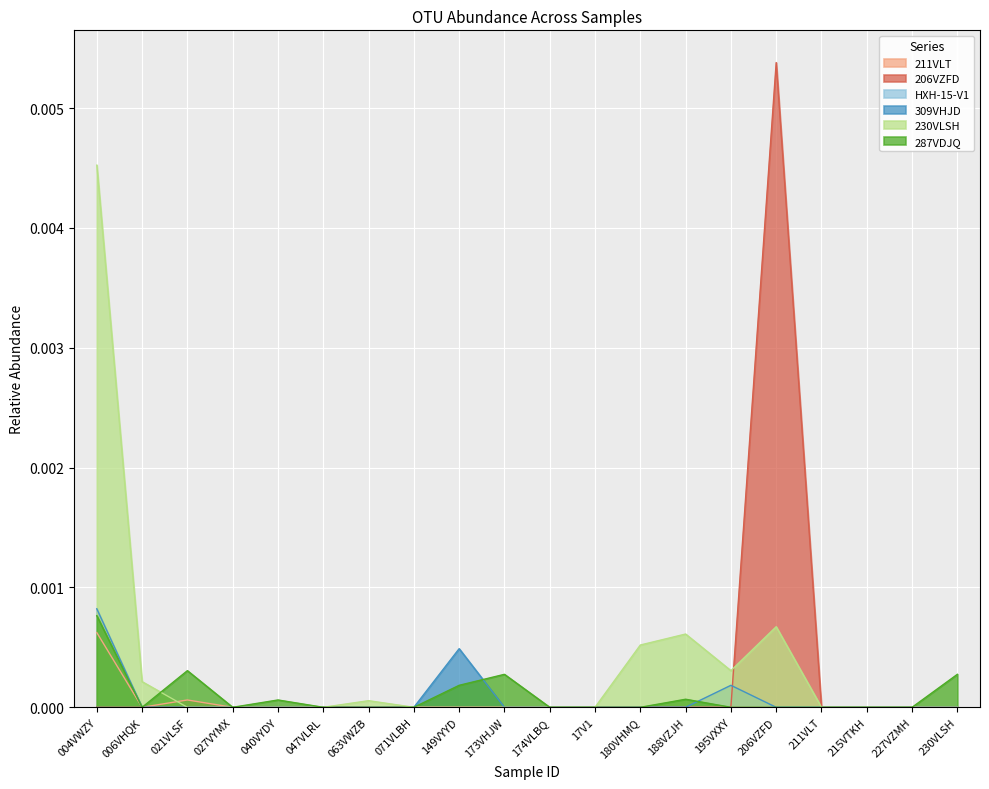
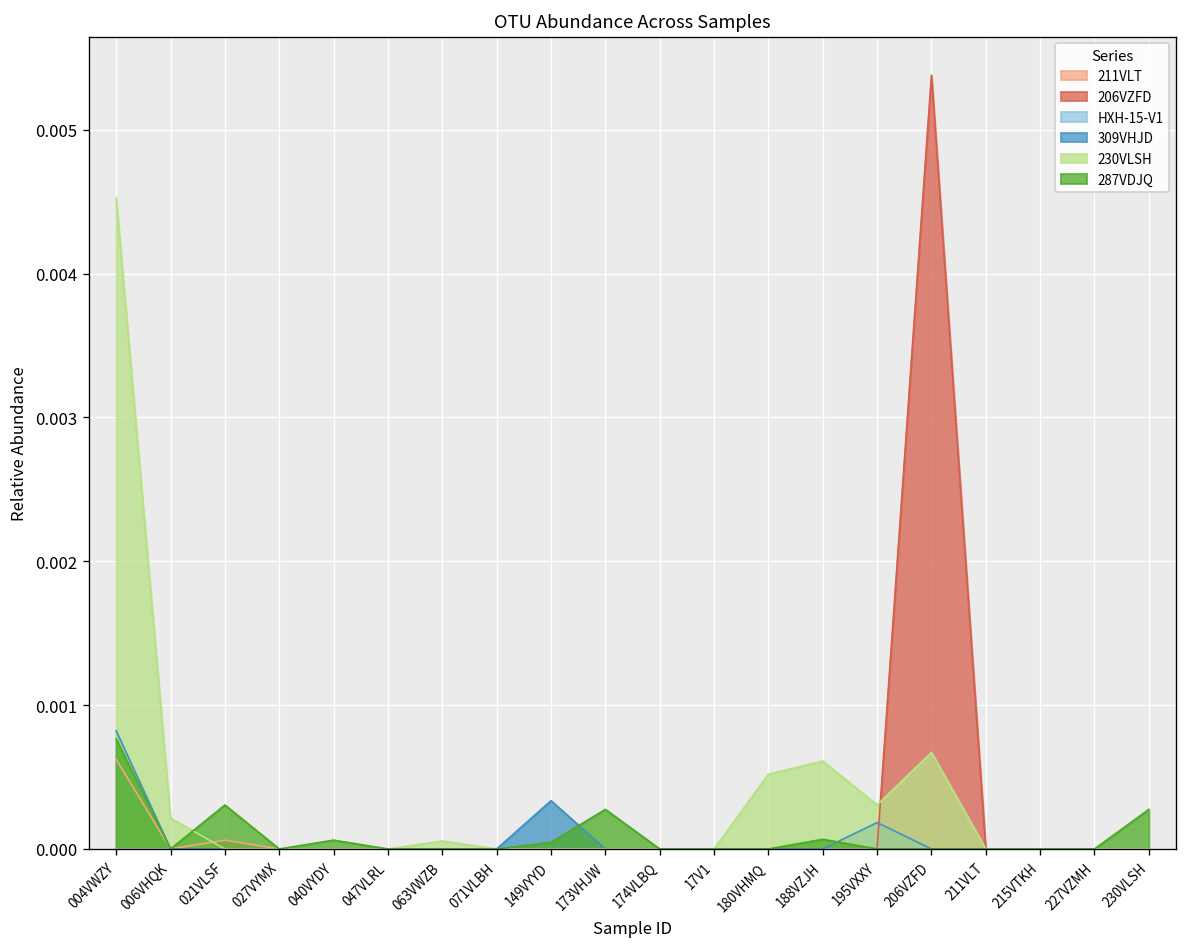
309VHJD, 149VYYD: 0.00049 -> 0.00034
287VDJQ, 149VYYD: 0.00018 -> 0.00005
